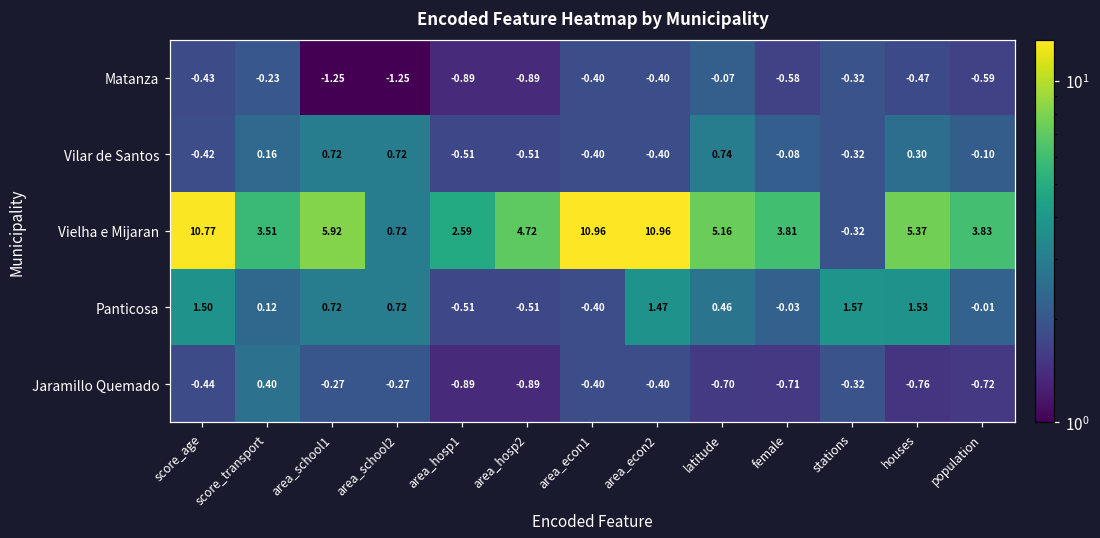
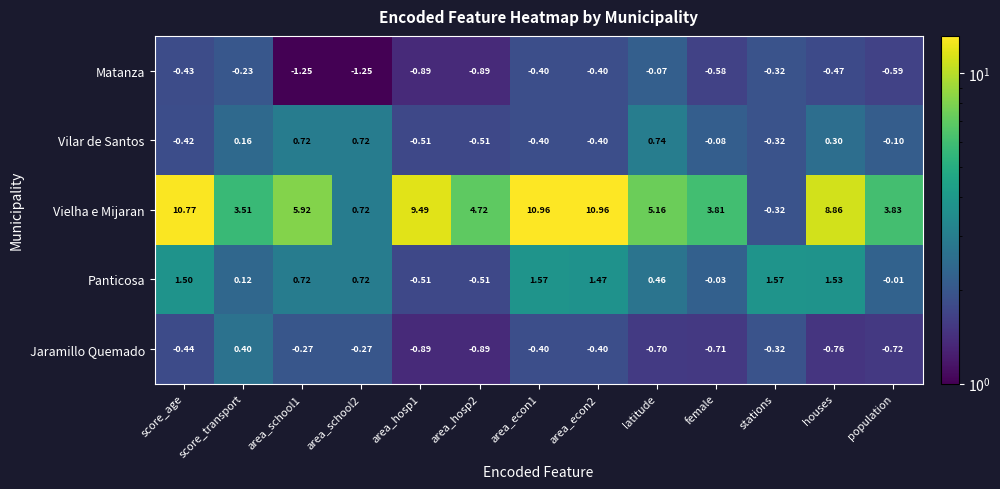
Vielha e Mijaran, area_hosp1: 2.59 -> 9.49
Vielha e Mijaran, houses: 5.37 -> 8.86
Panticosa, area_econ1: -0.40 -> 1.57
